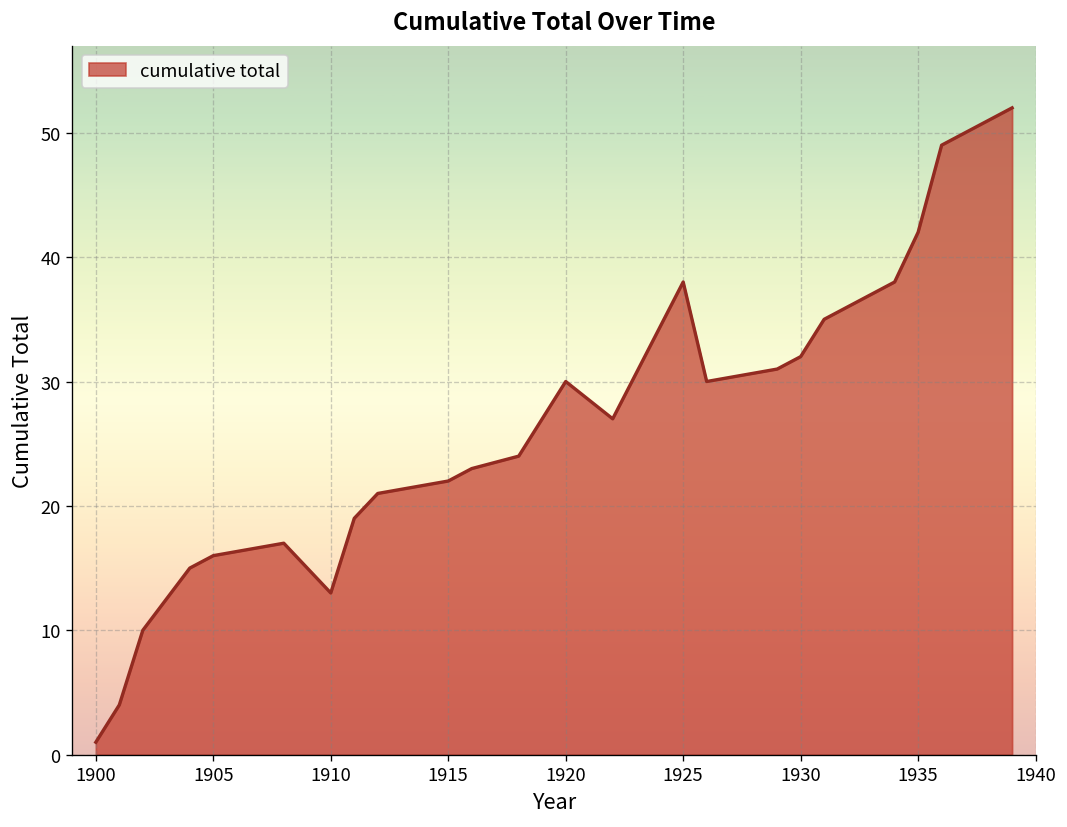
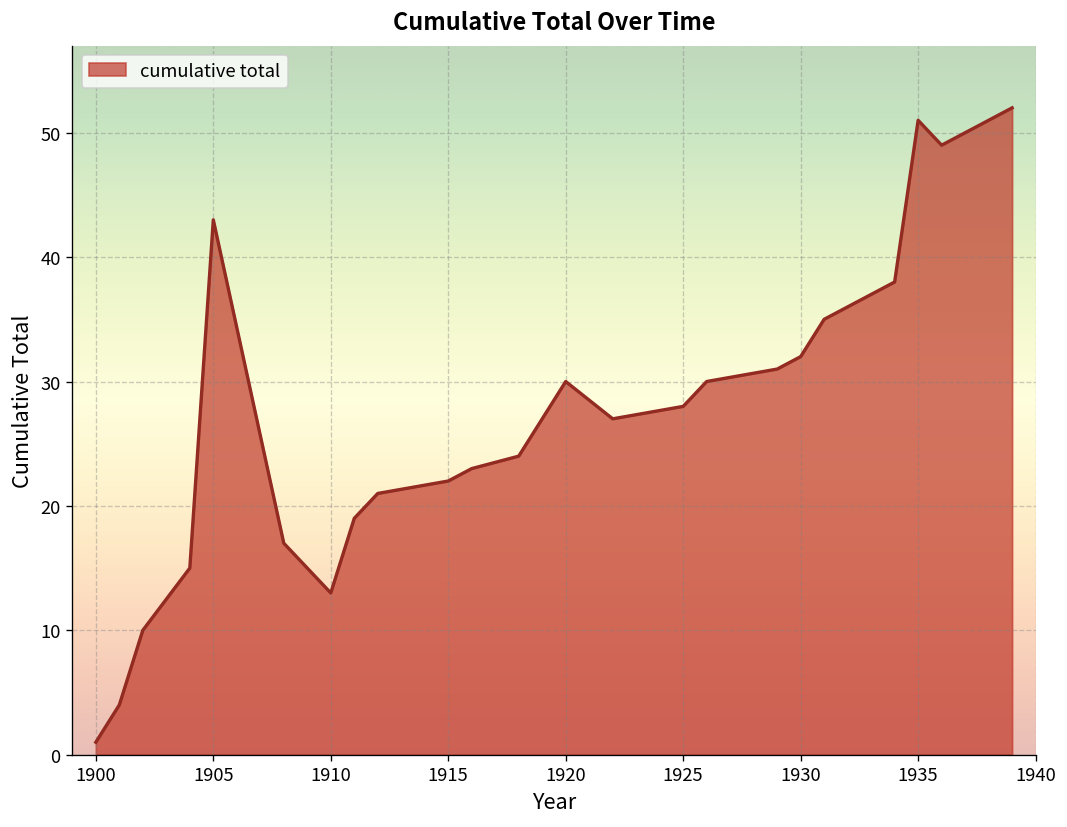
1905: 16 -> 43
1925: 38 -> 28
1935: 42 -> 51
